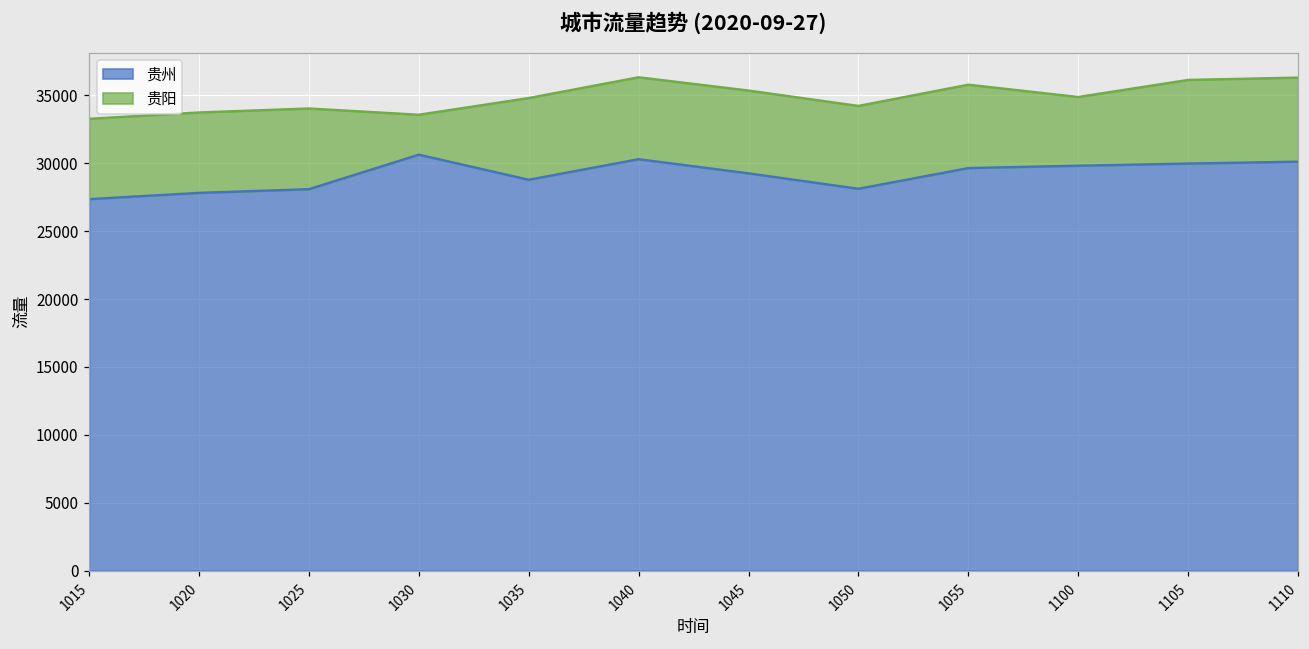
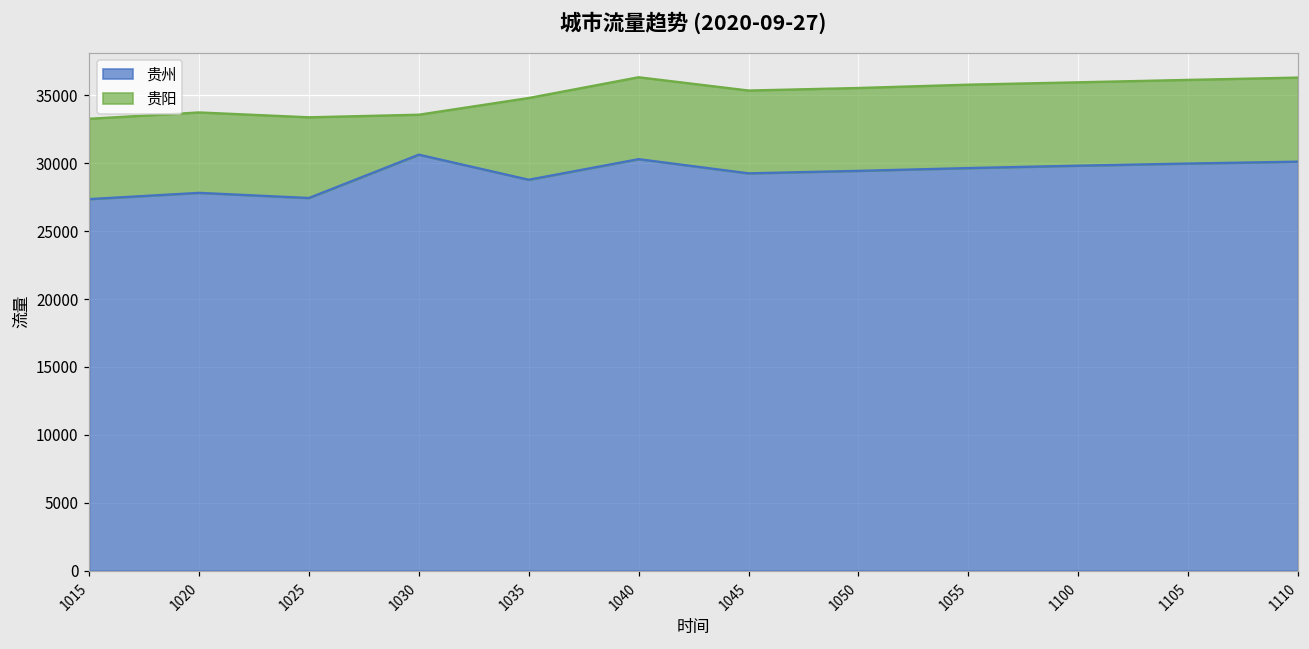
贵州, 1025: 28100 -> 27400
贵州, 1050: 28100 -> 29400
贵阳, 1100: 5100 -> 6100
